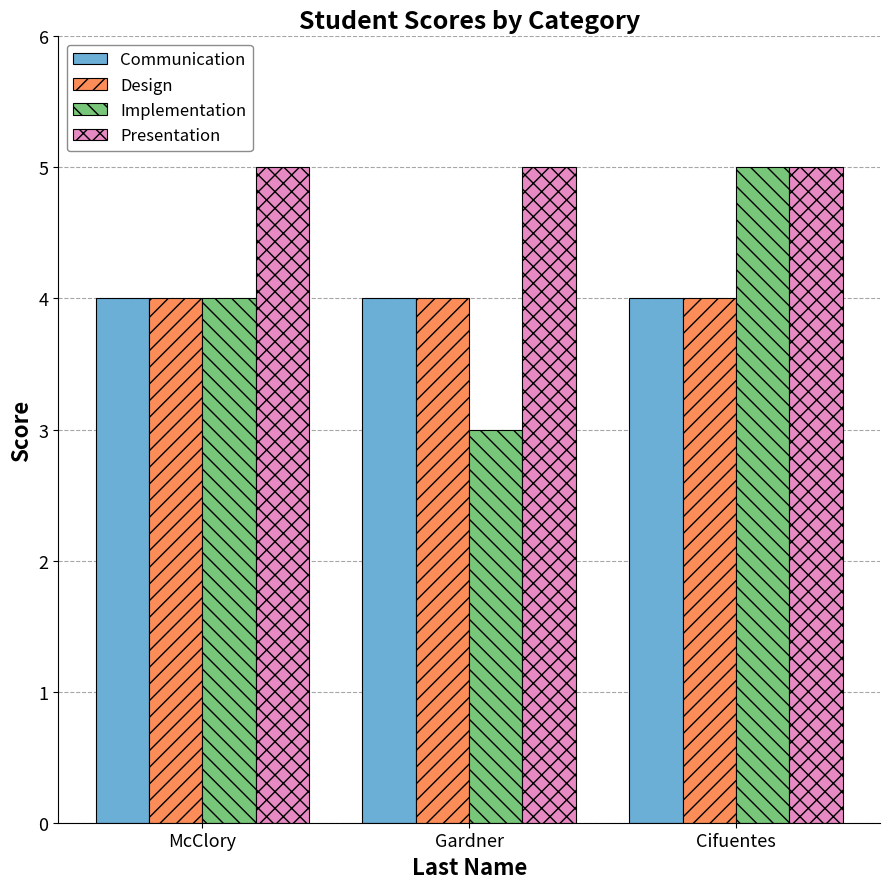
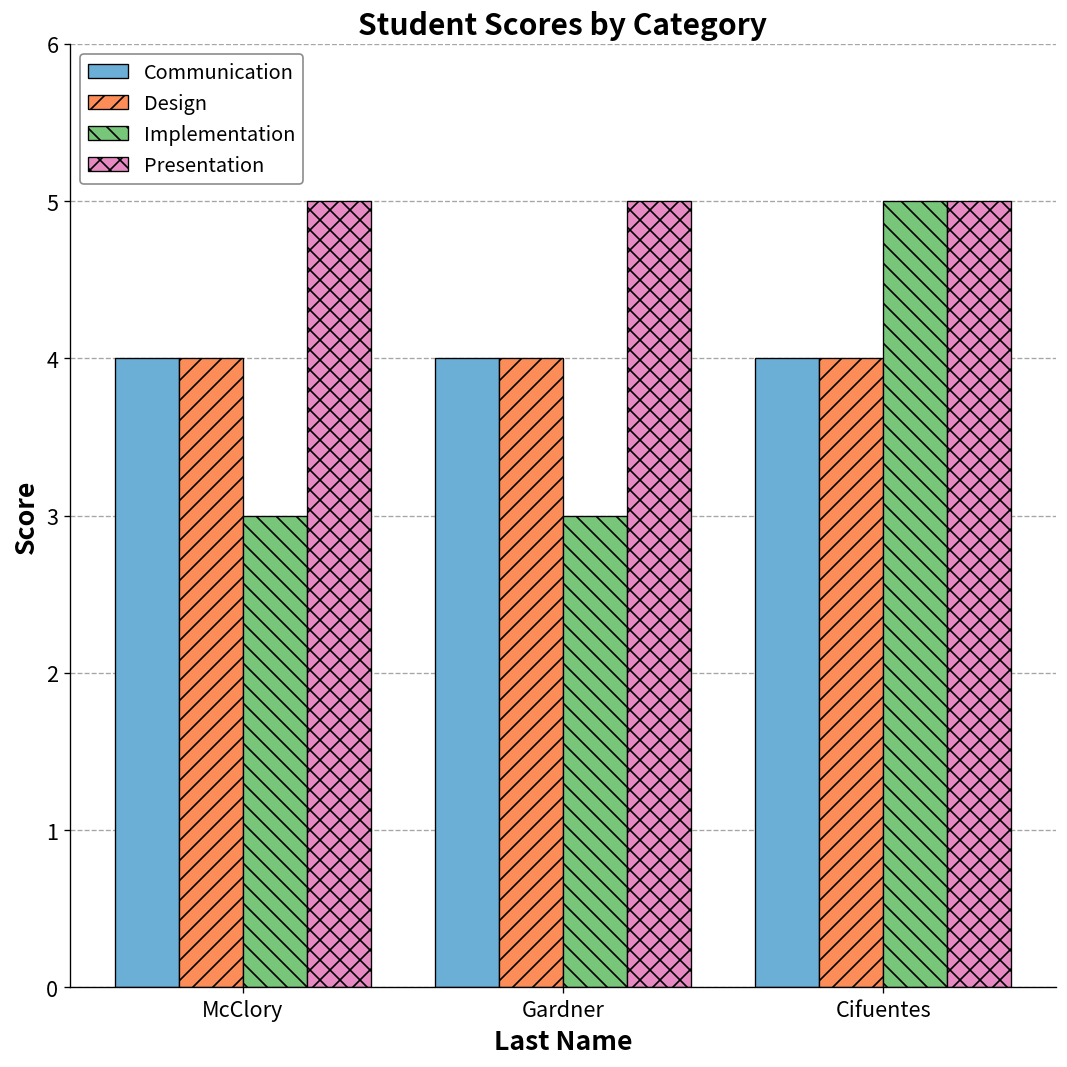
Implementation, McClory: 4 -> 3
